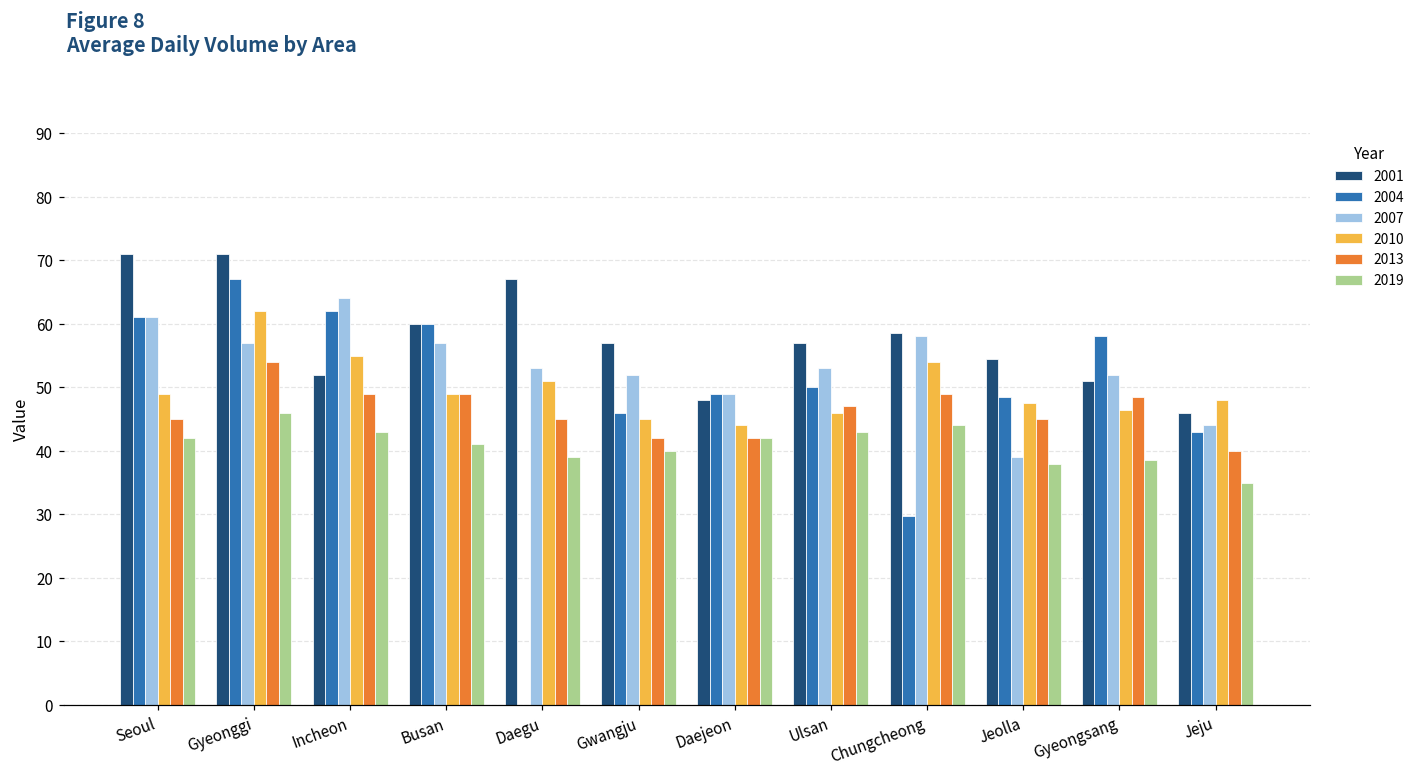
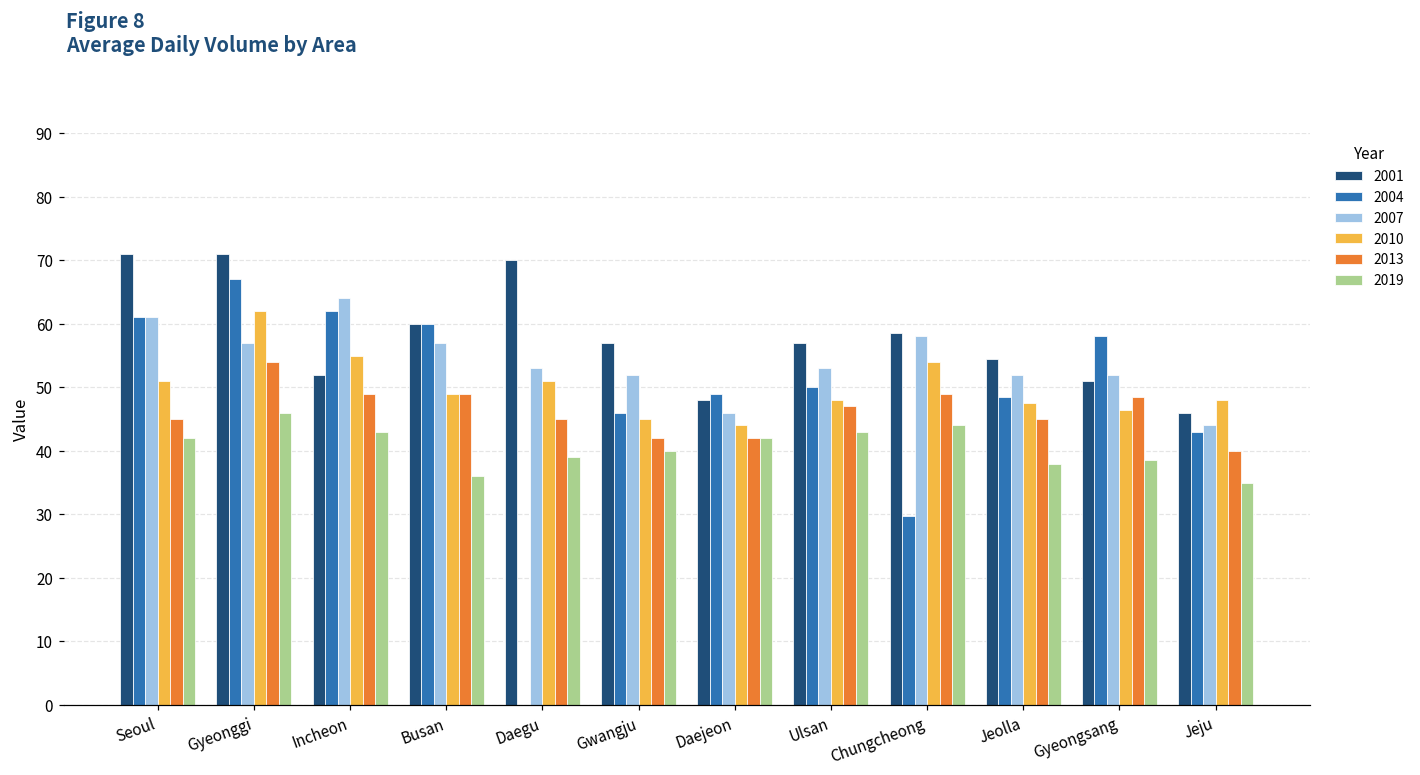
2010, Seoul: 49 -> 51
2019, Busan: 41 -> 36
2001, Daegu: 67 -> 70
2007, Daejeon: 49 -> 46
2010, Ulsan: 46 -> 48
2007, Jeolla: 39 -> 52
